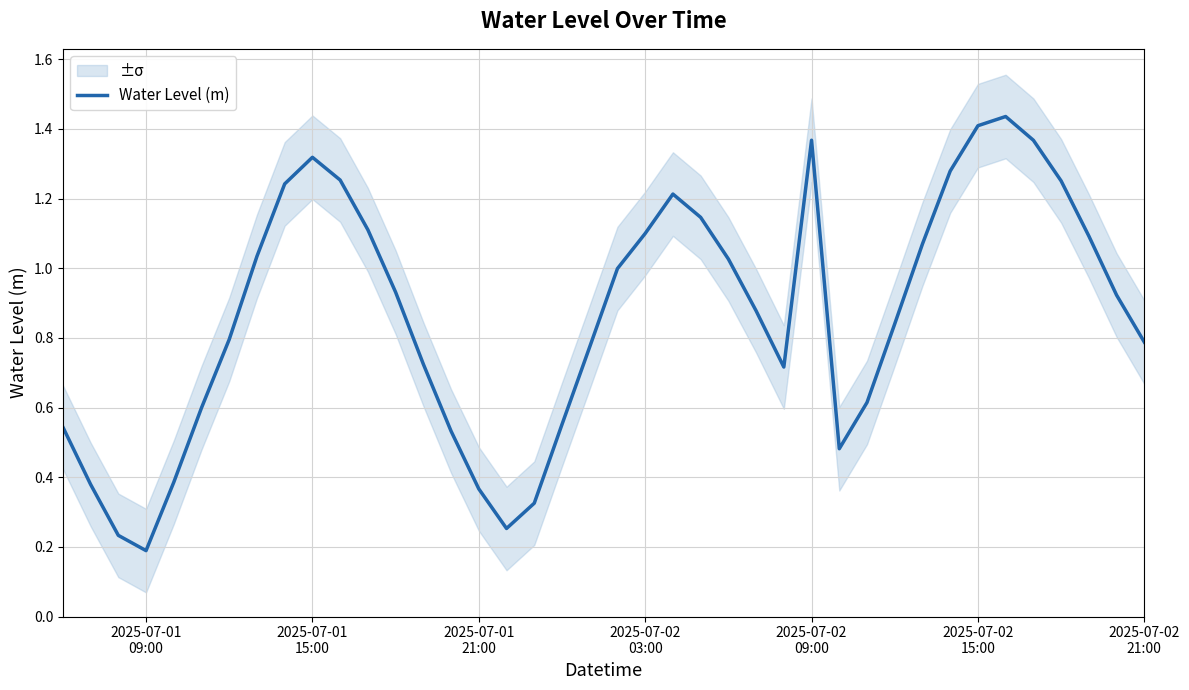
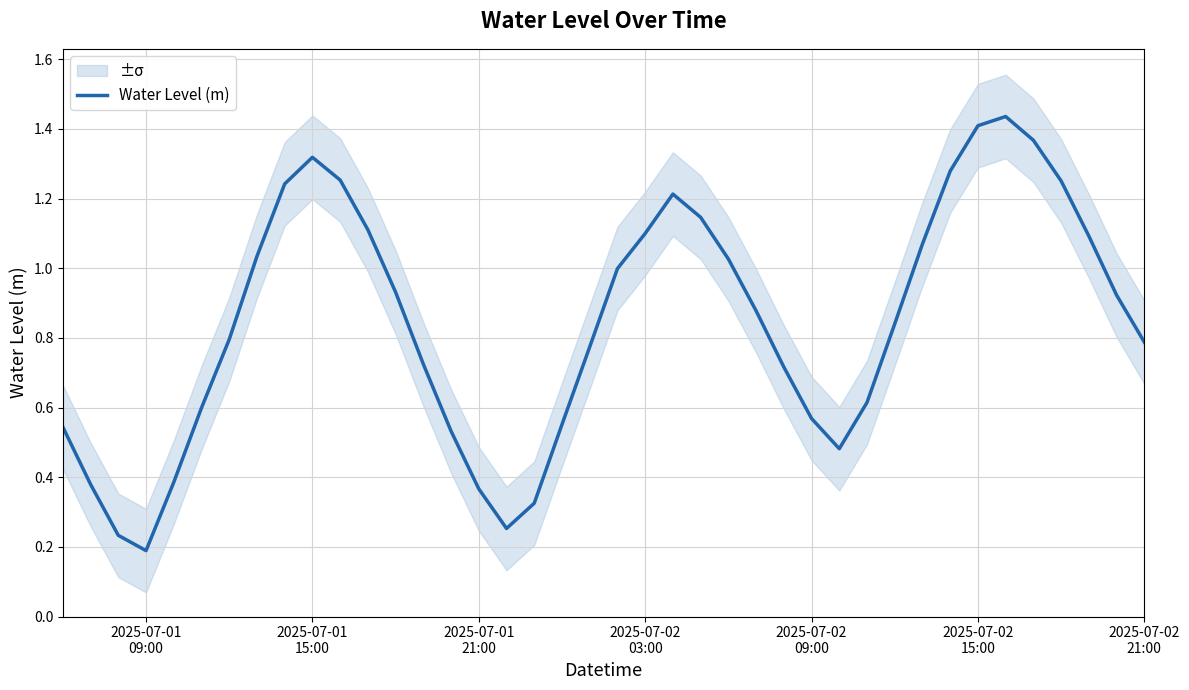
Water Level (m), 2025-07-02 09:00: 1.37 -> 0.57
